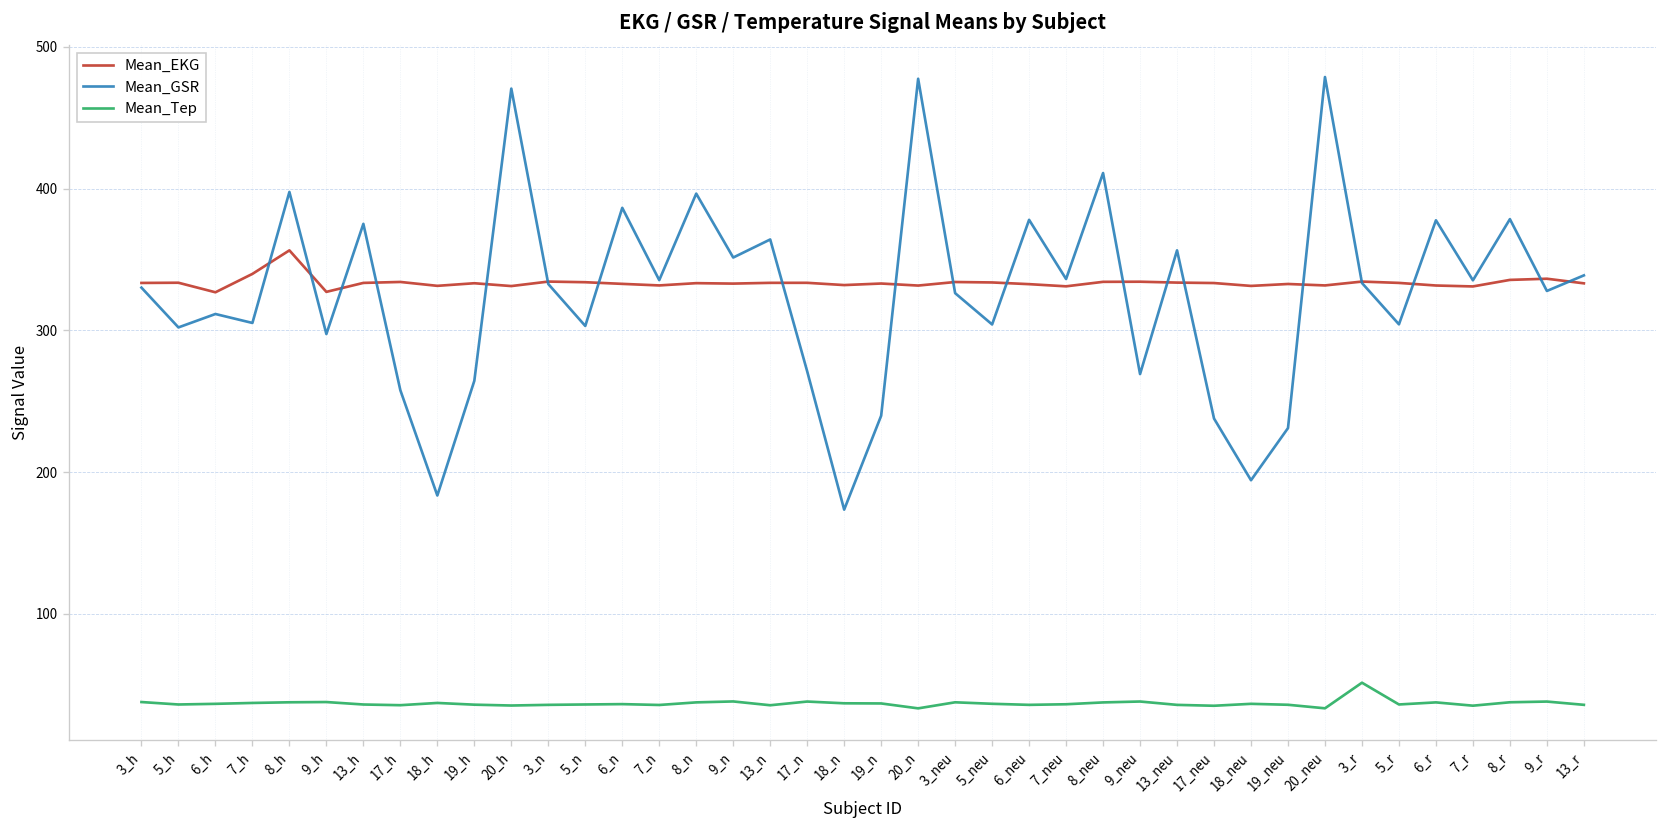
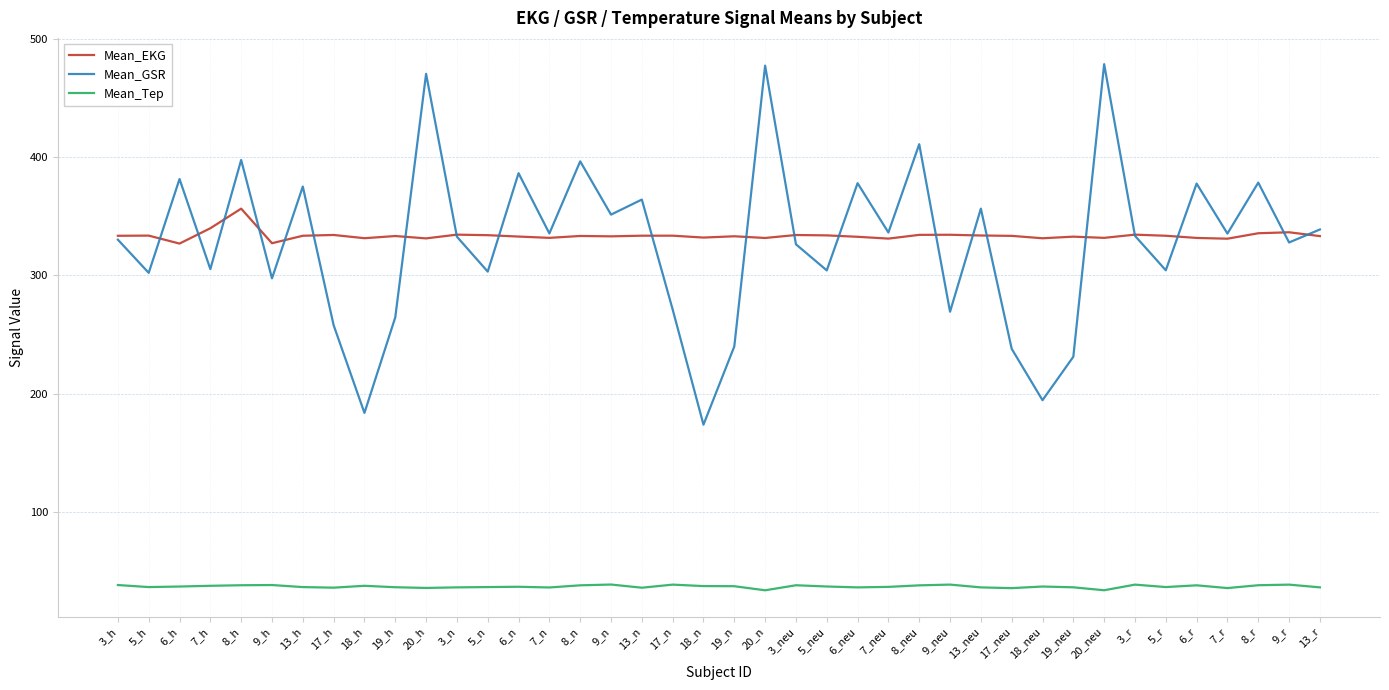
Mean_GSR, 6_h: 312 -> 382
Mean_Tep, 3_r: 52 -> 38
